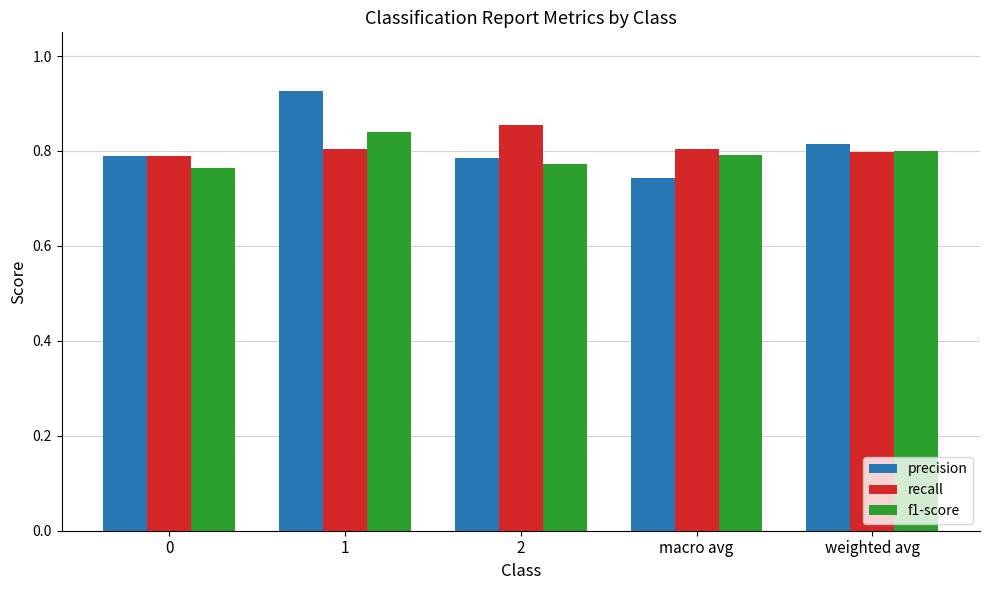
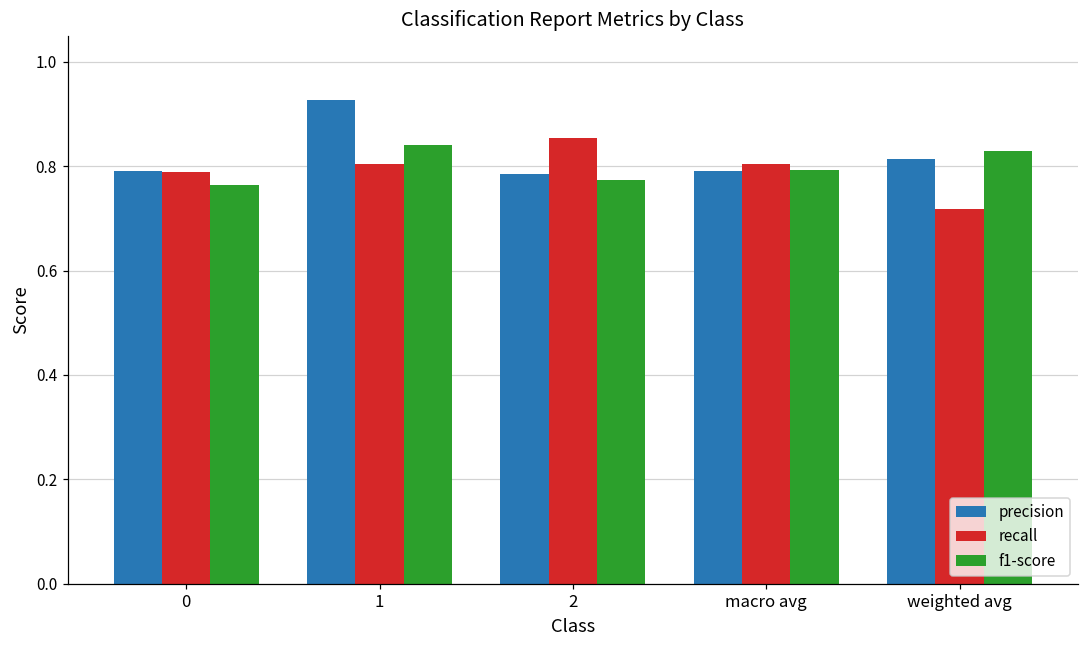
precision, macro avg: 0.74 -> 0.79
recall, weighted avg: 0.80 -> 0.72
f1-score, weighted avg: 0.80 -> 0.83
